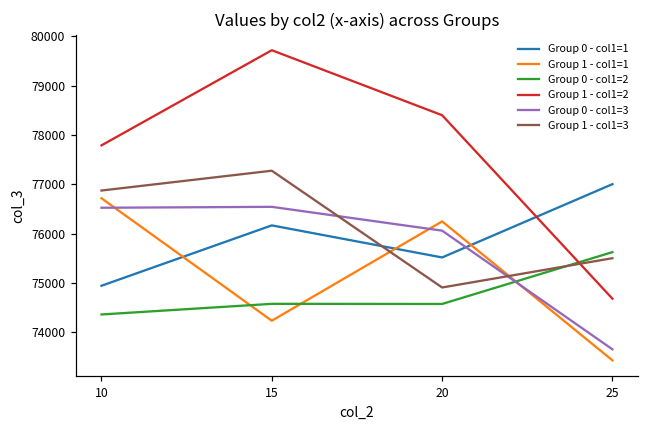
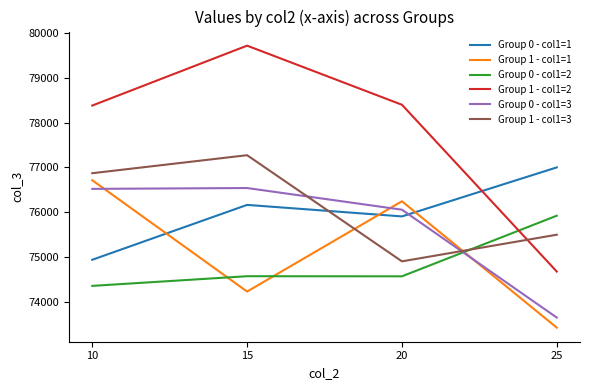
Group 1 - col1=2, 10: 77800 -> 78400
Group 0 - col1=1, 20: 75500 -> 75900
Group 0 - col1=2, 25: 75600 -> 75900
